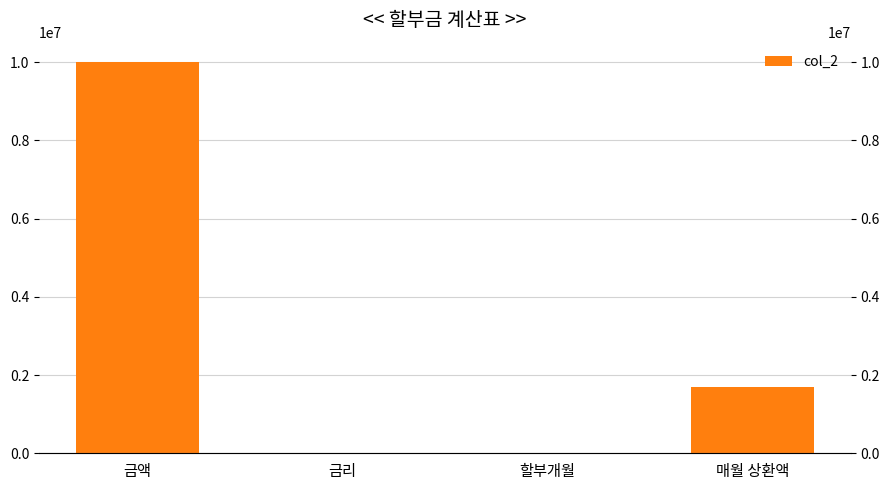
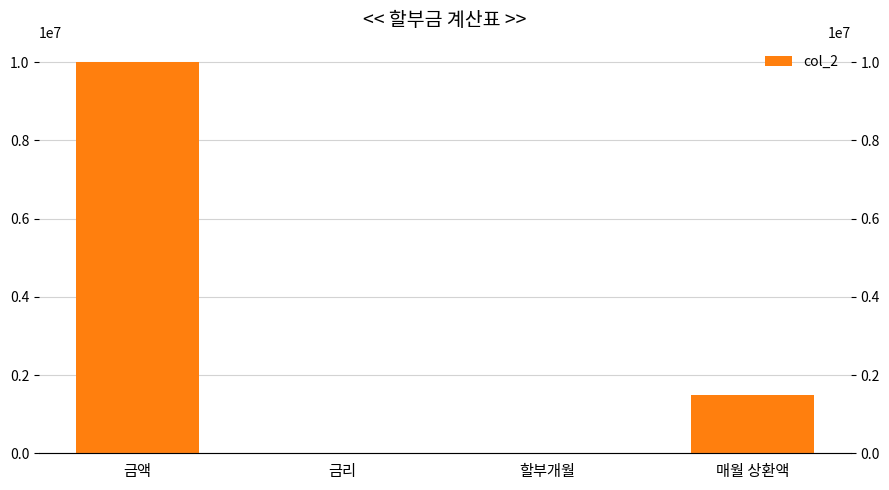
매월 상환액: 1700000 -> 1500000
